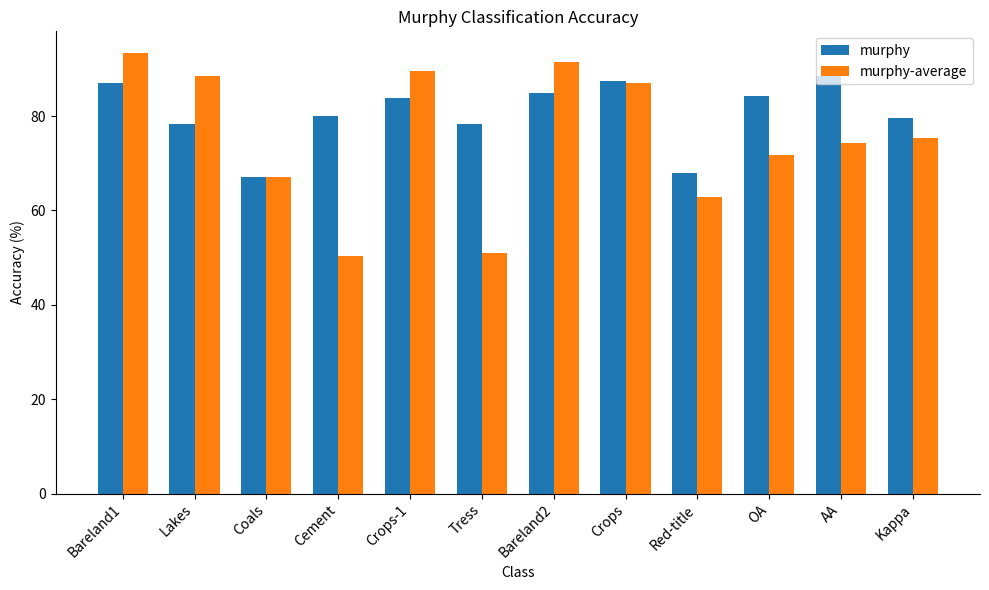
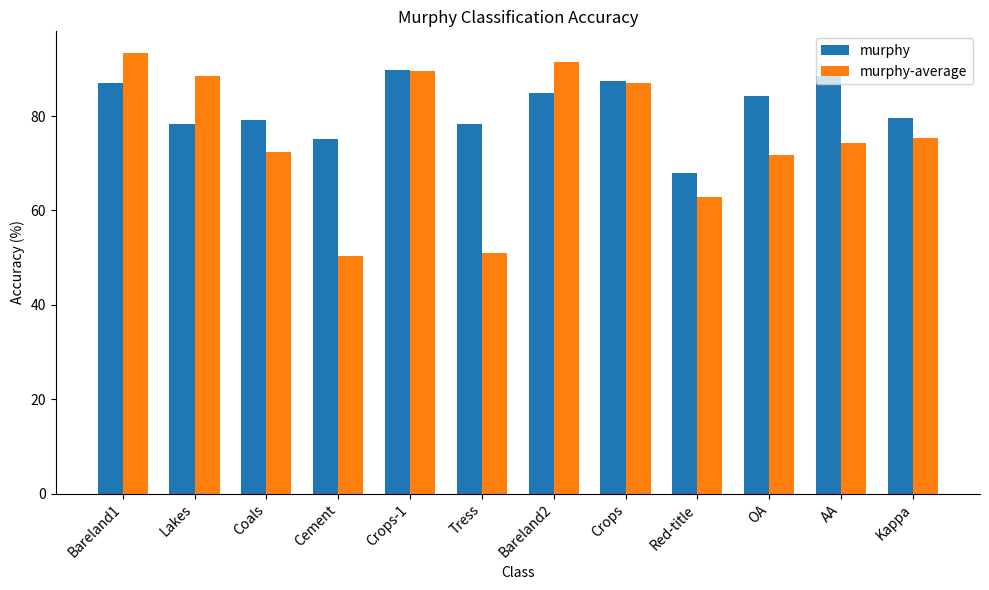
murphy, Coals: 67 -> 79
murphy-average, Coals: 67 -> 72
murphy, Cement: 80 -> 75
murphy, Crops-1: 84 -> 90
